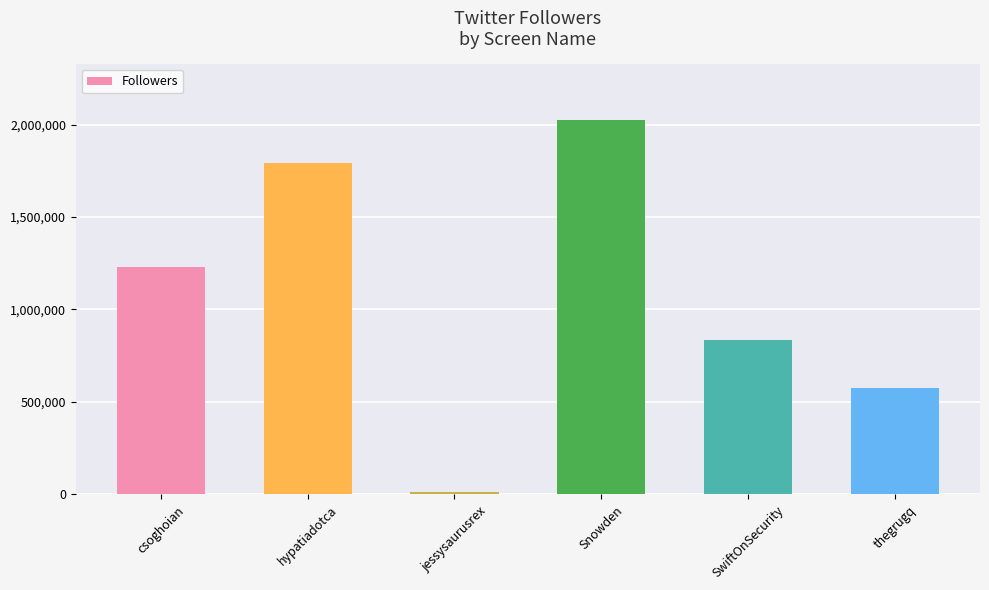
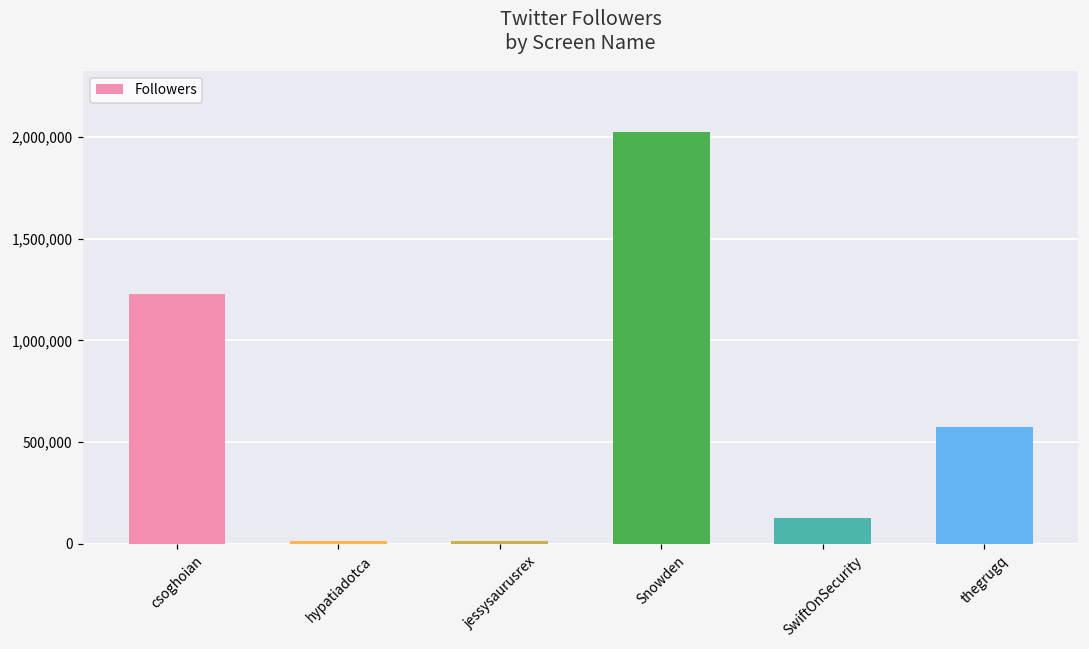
hypatiadotca: 1,790,000 -> 20,000
SwiftOnSecurity: 830,000 -> 120,000
